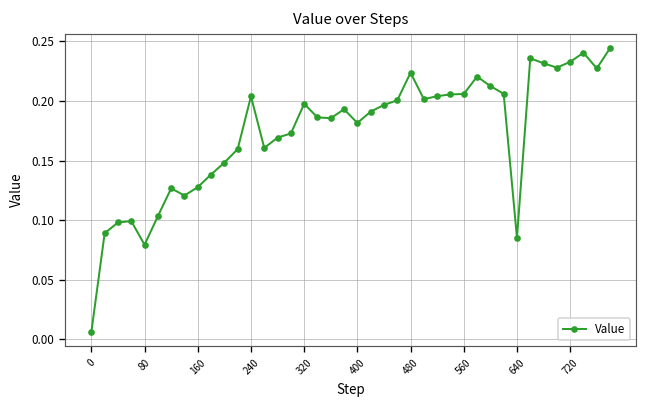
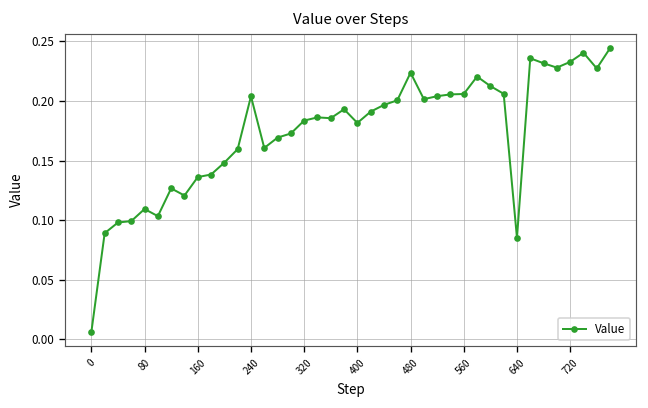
80: 0.08 -> 0.11
160: 0.13 -> 0.14
320: 0.20 -> 0.18
